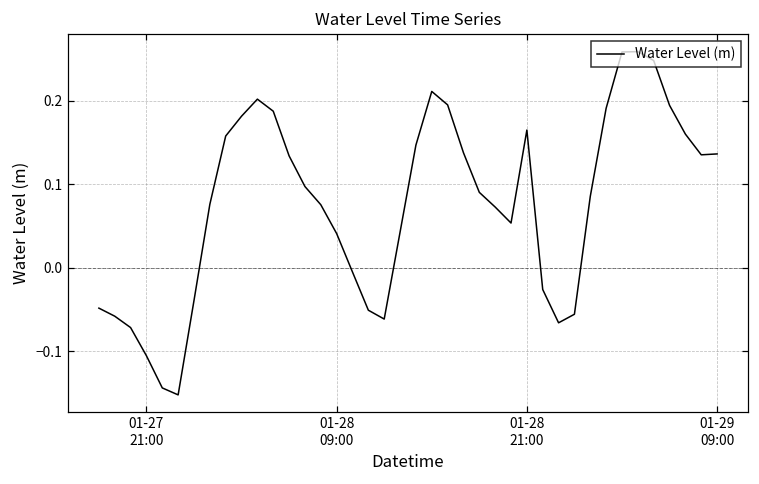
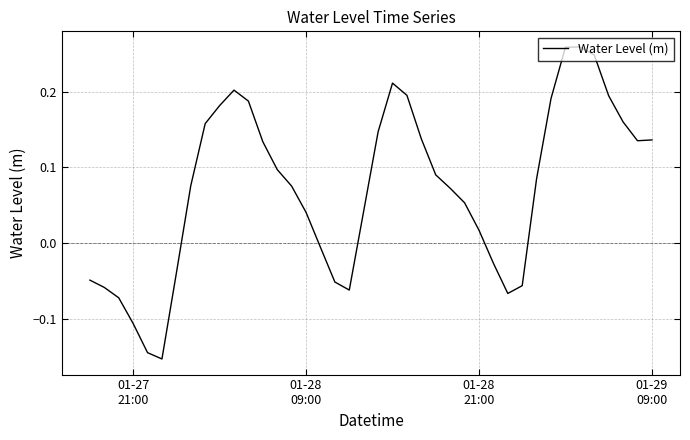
01-28 21:00: 0.16 -> 0.02
